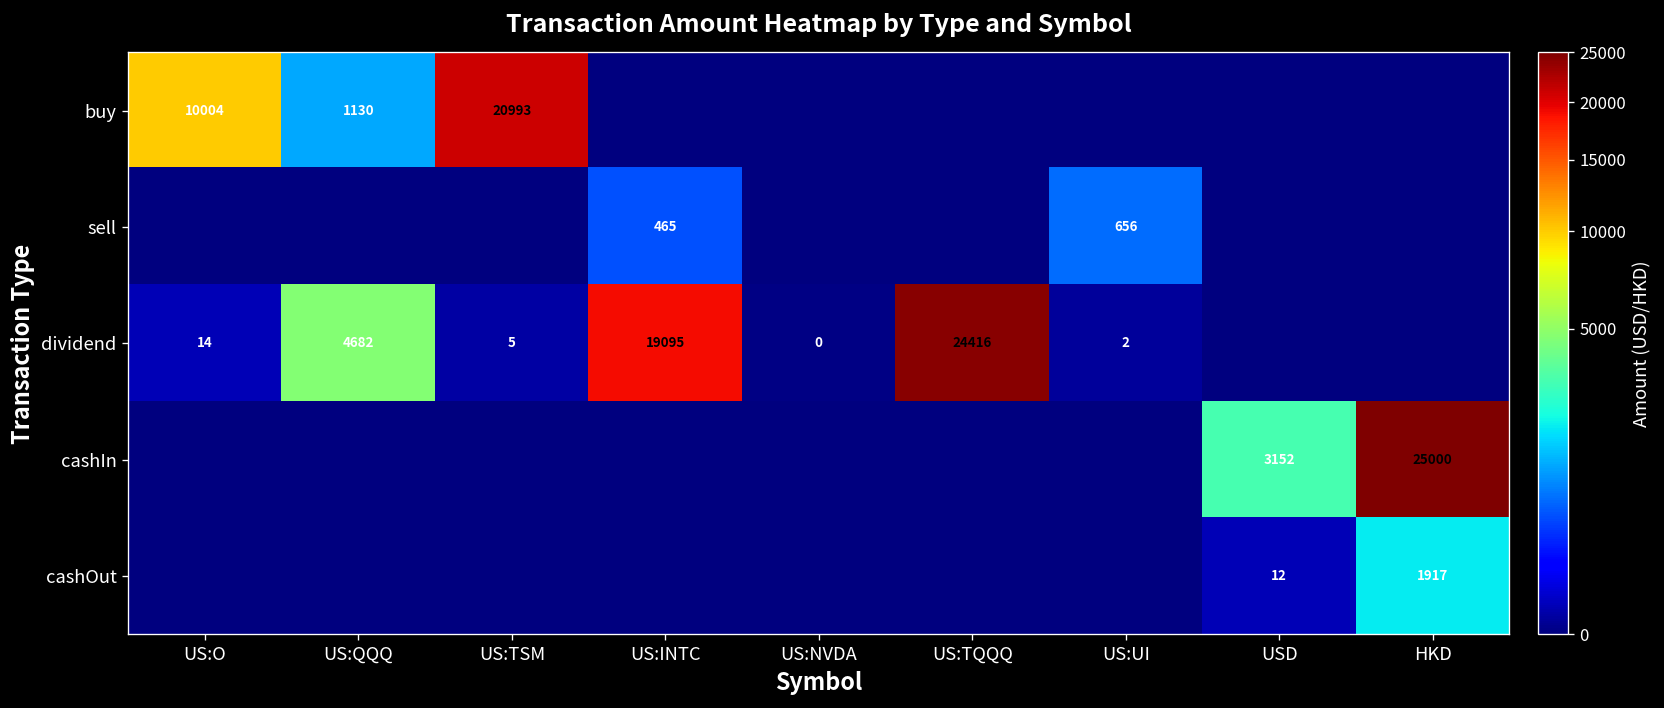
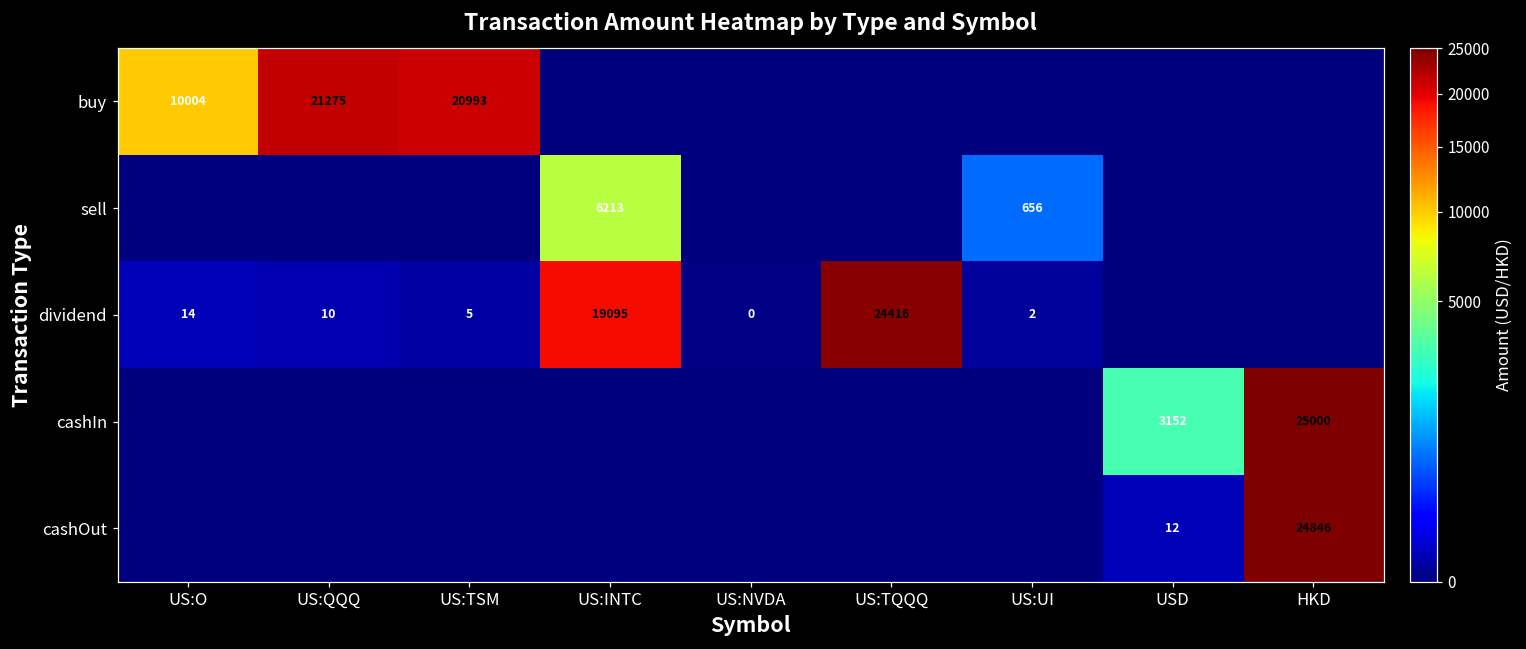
buy, US:QQQ: 1130 -> 21275
sell, US:INTC: 465 -> 6213
dividend, US:QQQ: 4682 -> 10
cashOut, HKD: 1917 -> 24846
